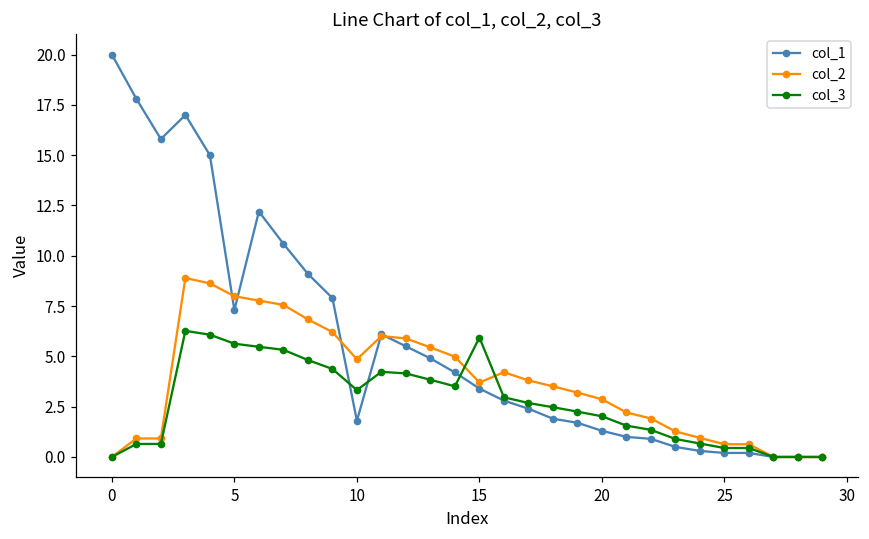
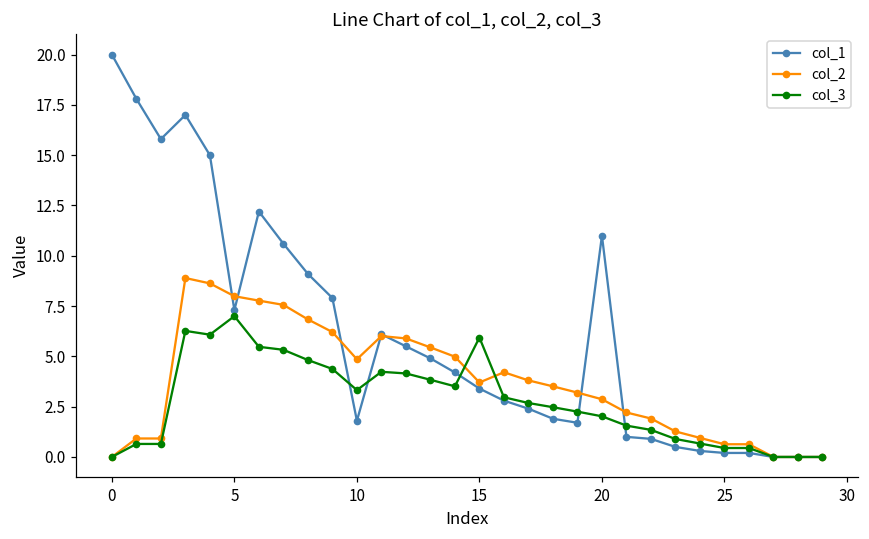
col_3, 5: 5.6 -> 7.0
col_1, 20: 1.3 -> 11.0
